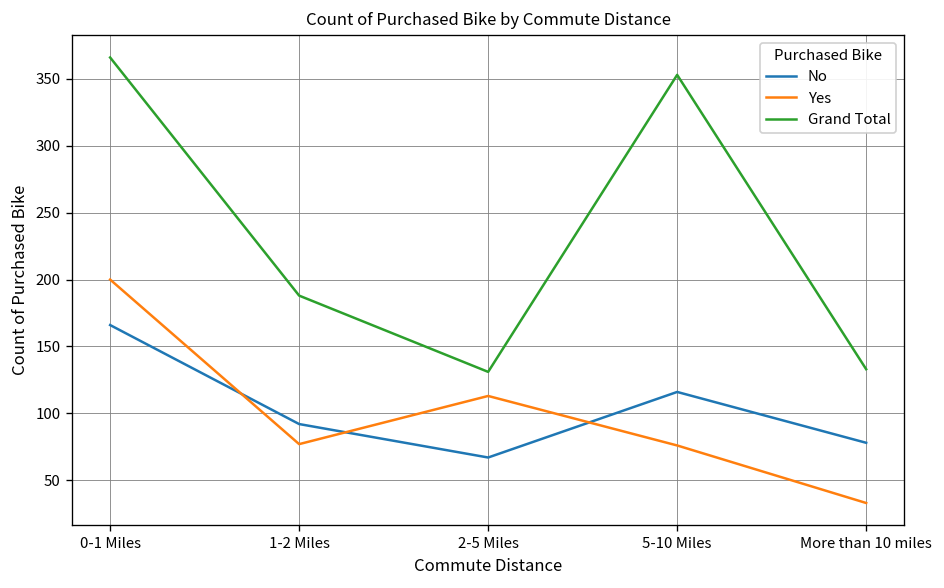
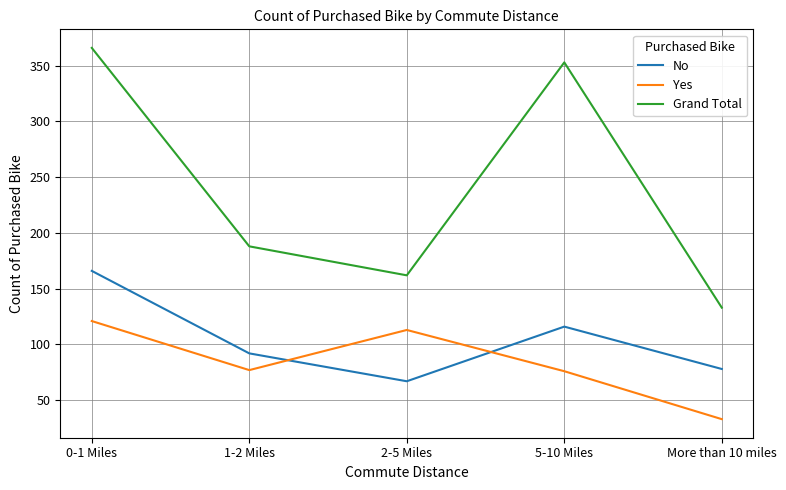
Yes, 0-1 Miles: 200 -> 121
Grand Total, 2-5 Miles: 131 -> 162
